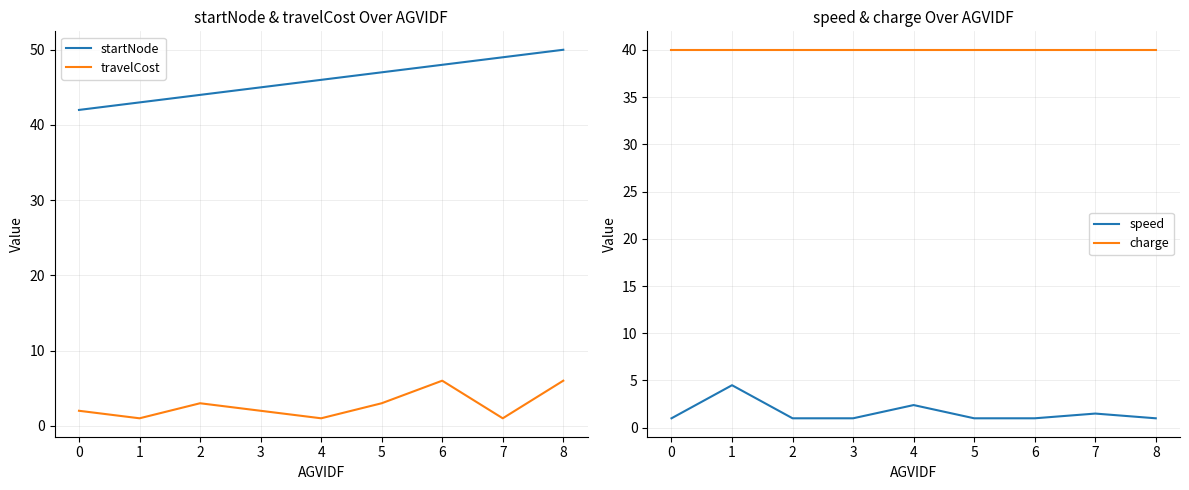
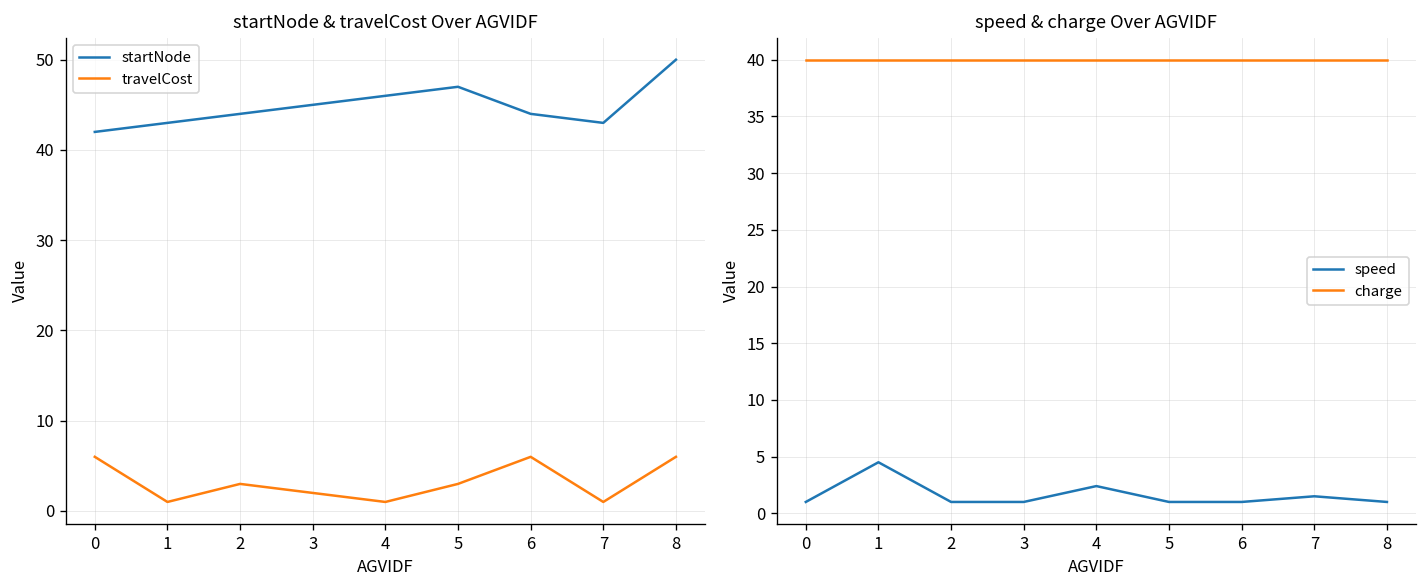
startNode & travelCost Over AGVIDF, travelCost, 0: 2 -> 6
startNode & travelCost Over AGVIDF, startNode, 6: 48 -> 44
startNode & travelCost Over AGVIDF, startNode, 7: 49 -> 43
